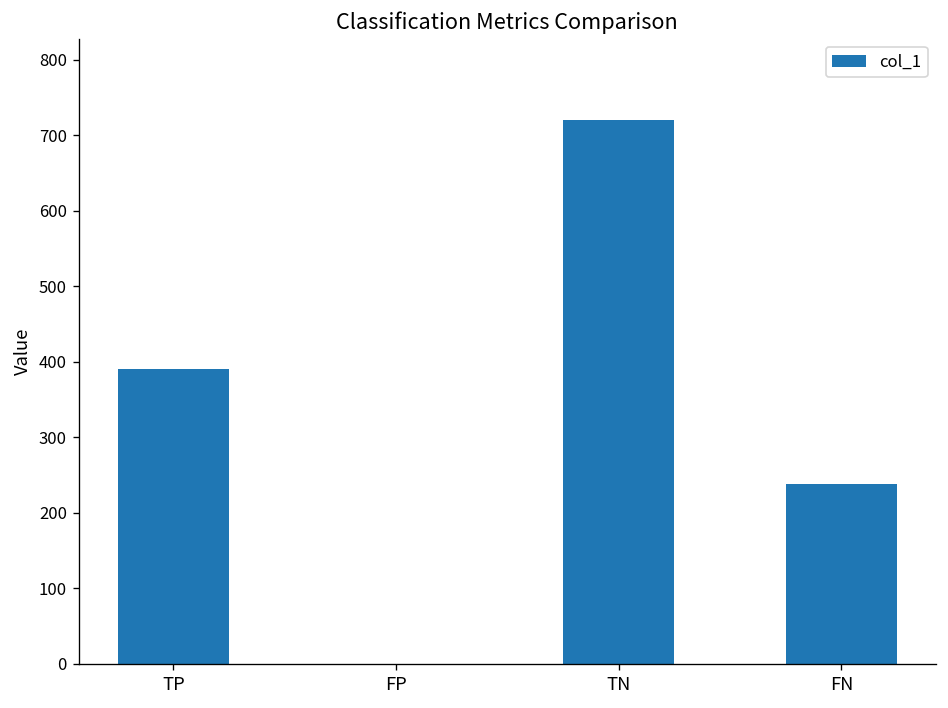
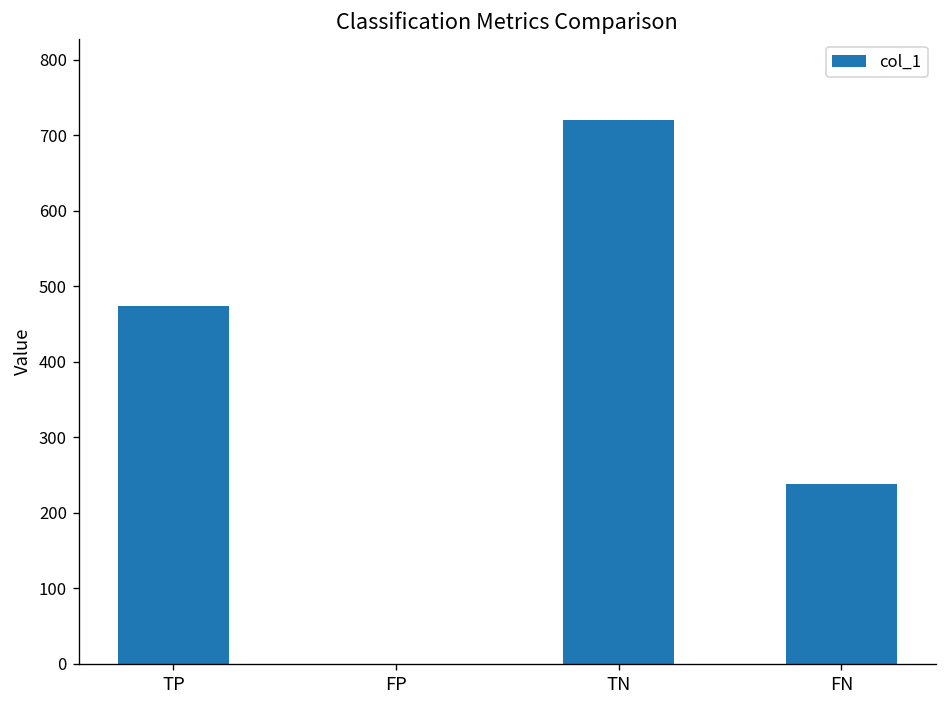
TP: 390 -> 470
